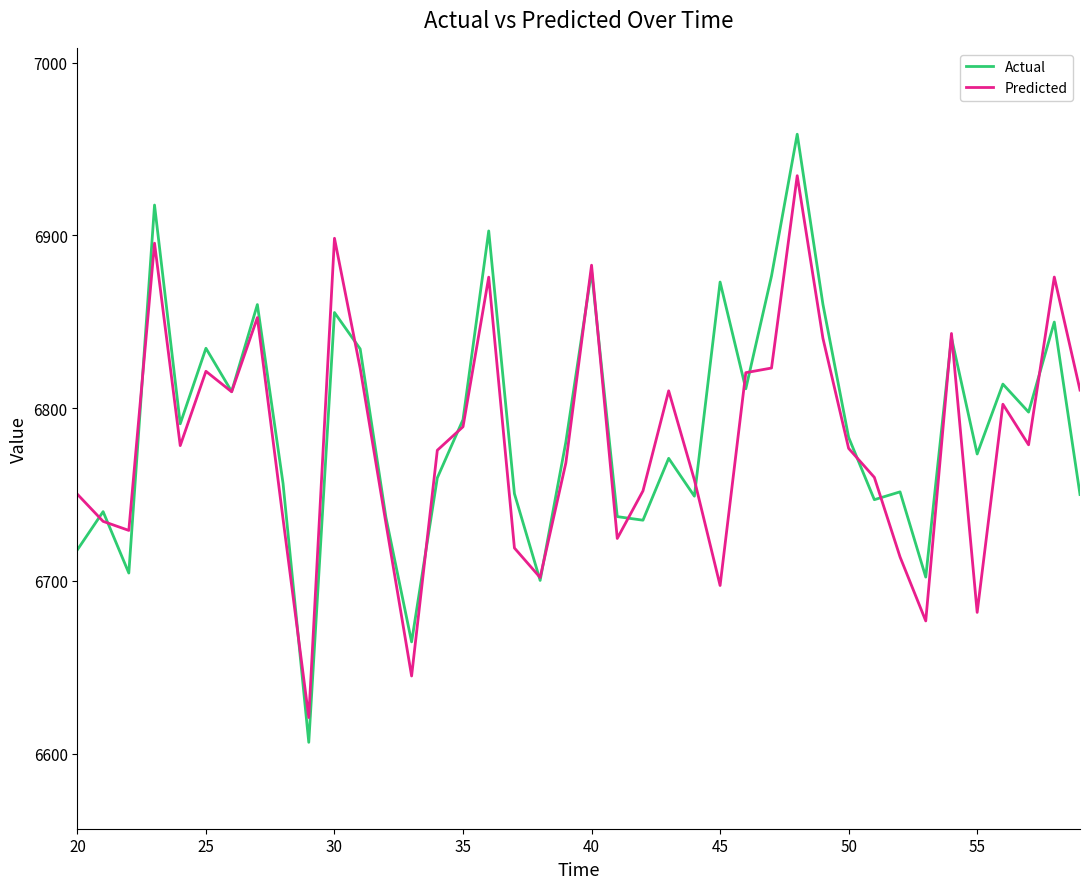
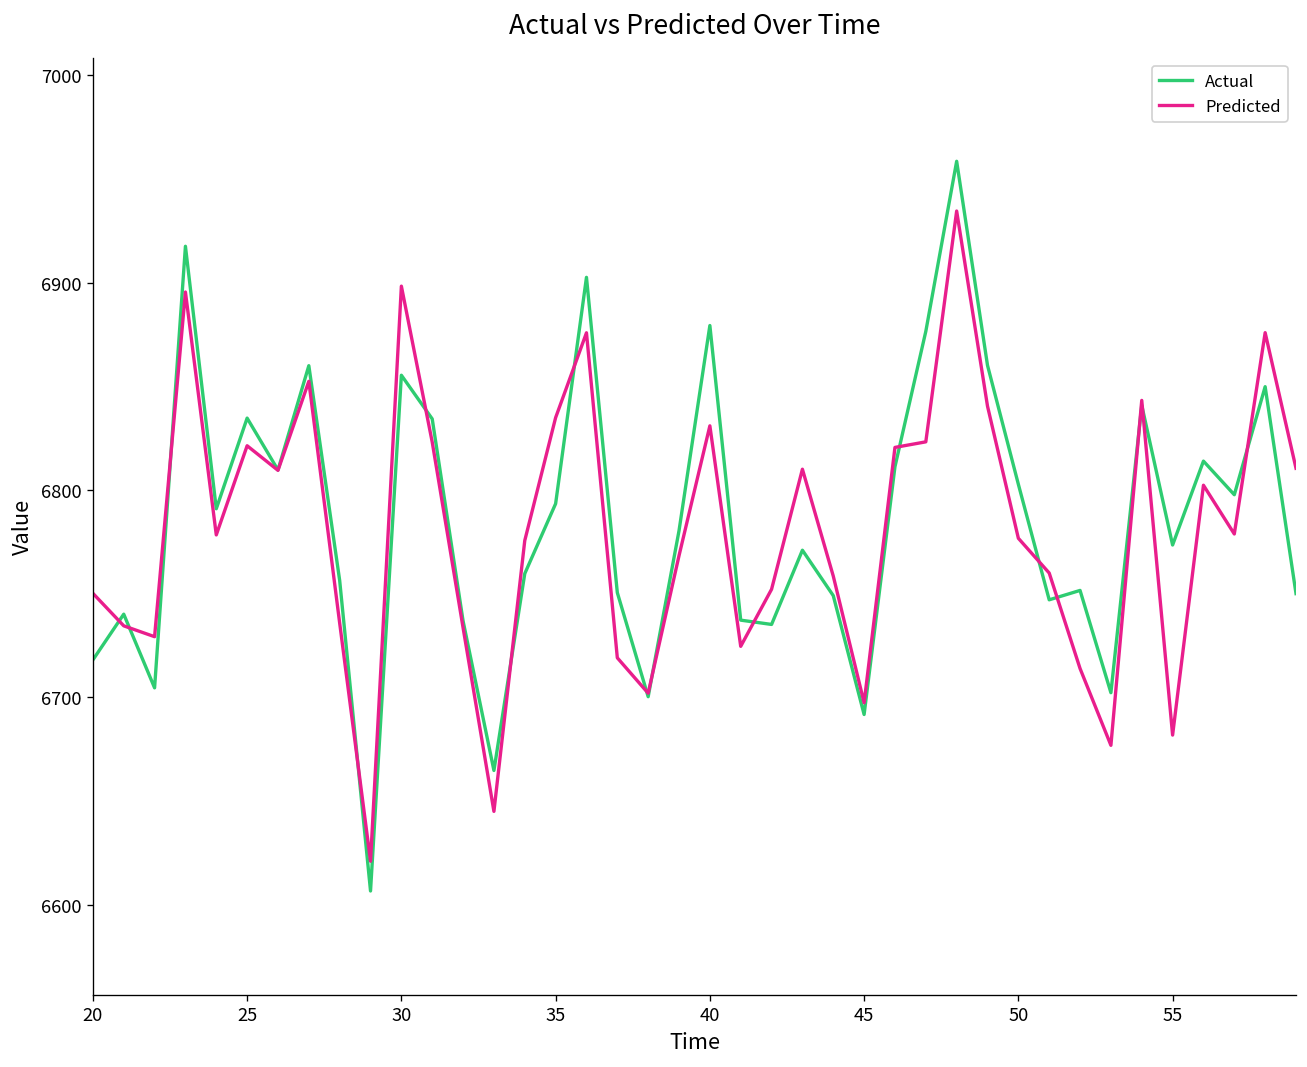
Predicted, 35: 6789 -> 6835
Predicted, 40: 6883 -> 6831
Actual, 45: 6873 -> 6692
Actual, 50: 6783 -> 6803
